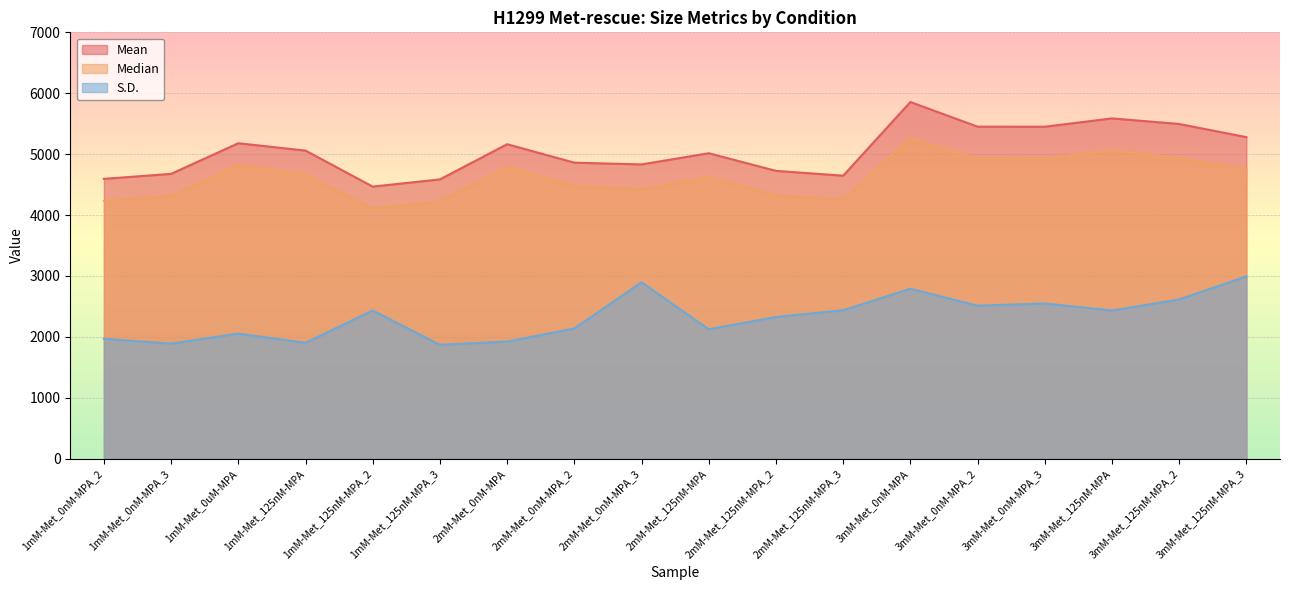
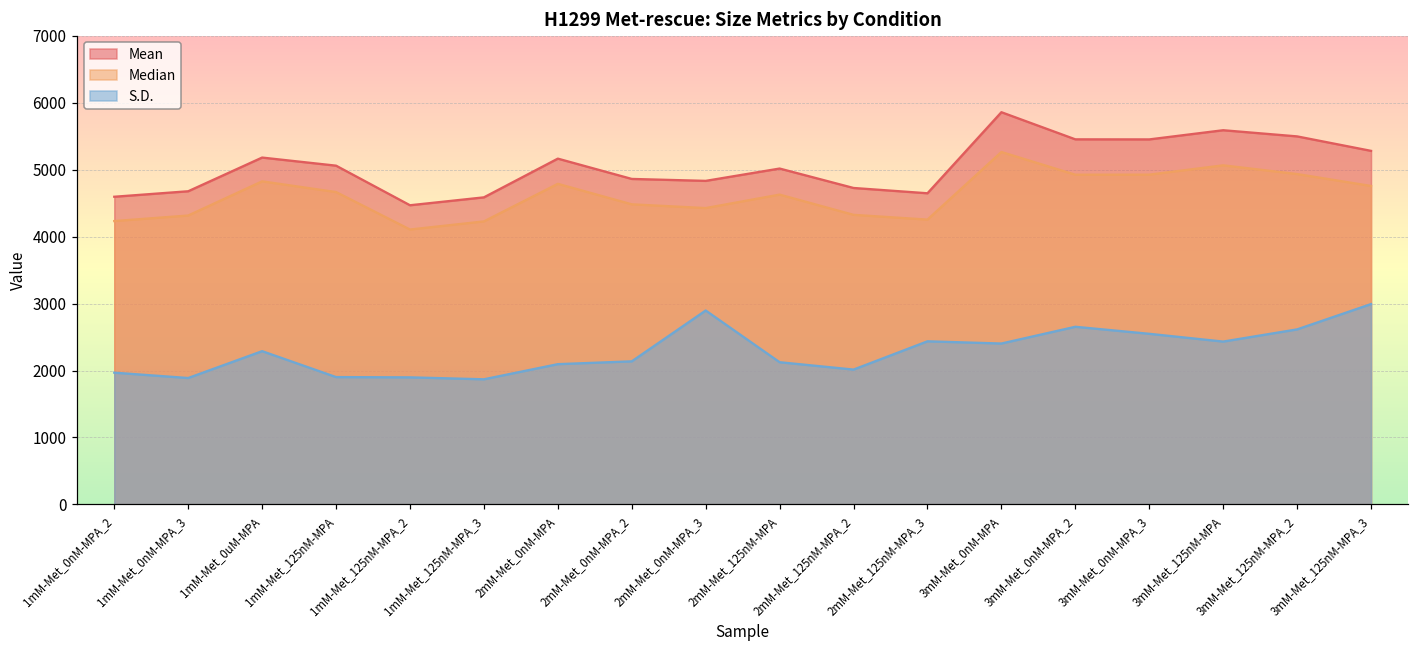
S.D., 1mM-Met_0uM-MPA: 2100 -> 2300
S.D., 1mM-Met_125nM-MPA_2: 2400 -> 1900
S.D., 2mM-Met_0nM-MPA: 1900 -> 2100
S.D., 2mM-Met_125nM-MPA_2: 2300 -> 2000
S.D., 3mM-Met_0nM-MPA: 2800 -> 2400
S.D., 3mM-Met_0nM-MPA_2: 2500 -> 2700
